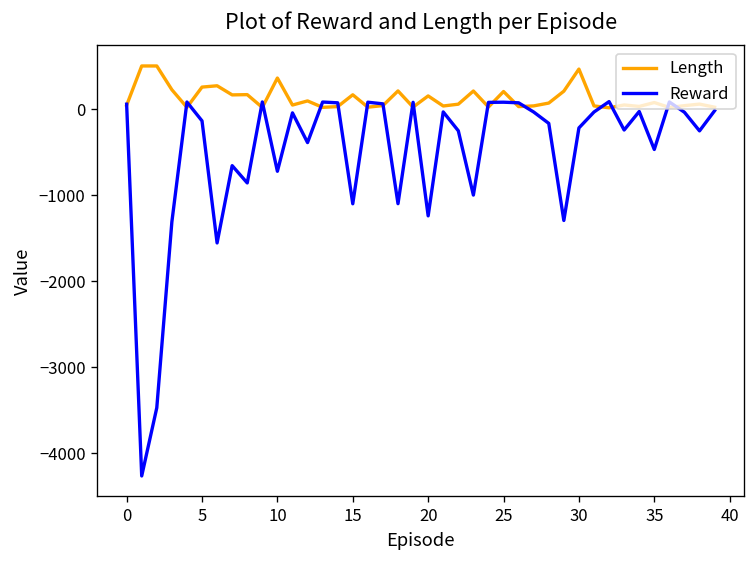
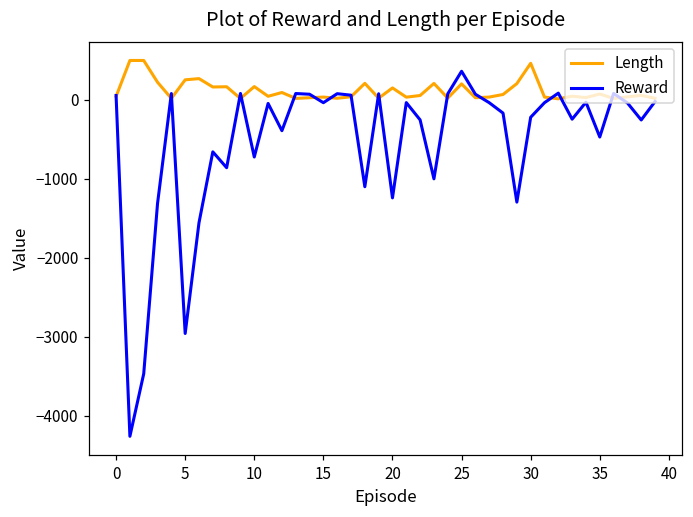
Reward, 5: -100 -> -3000
Length, 10: 400 -> 200
Length, 15: 200 -> 0
Reward, 15: -1100 -> 0
Reward, 25: 100 -> 400
